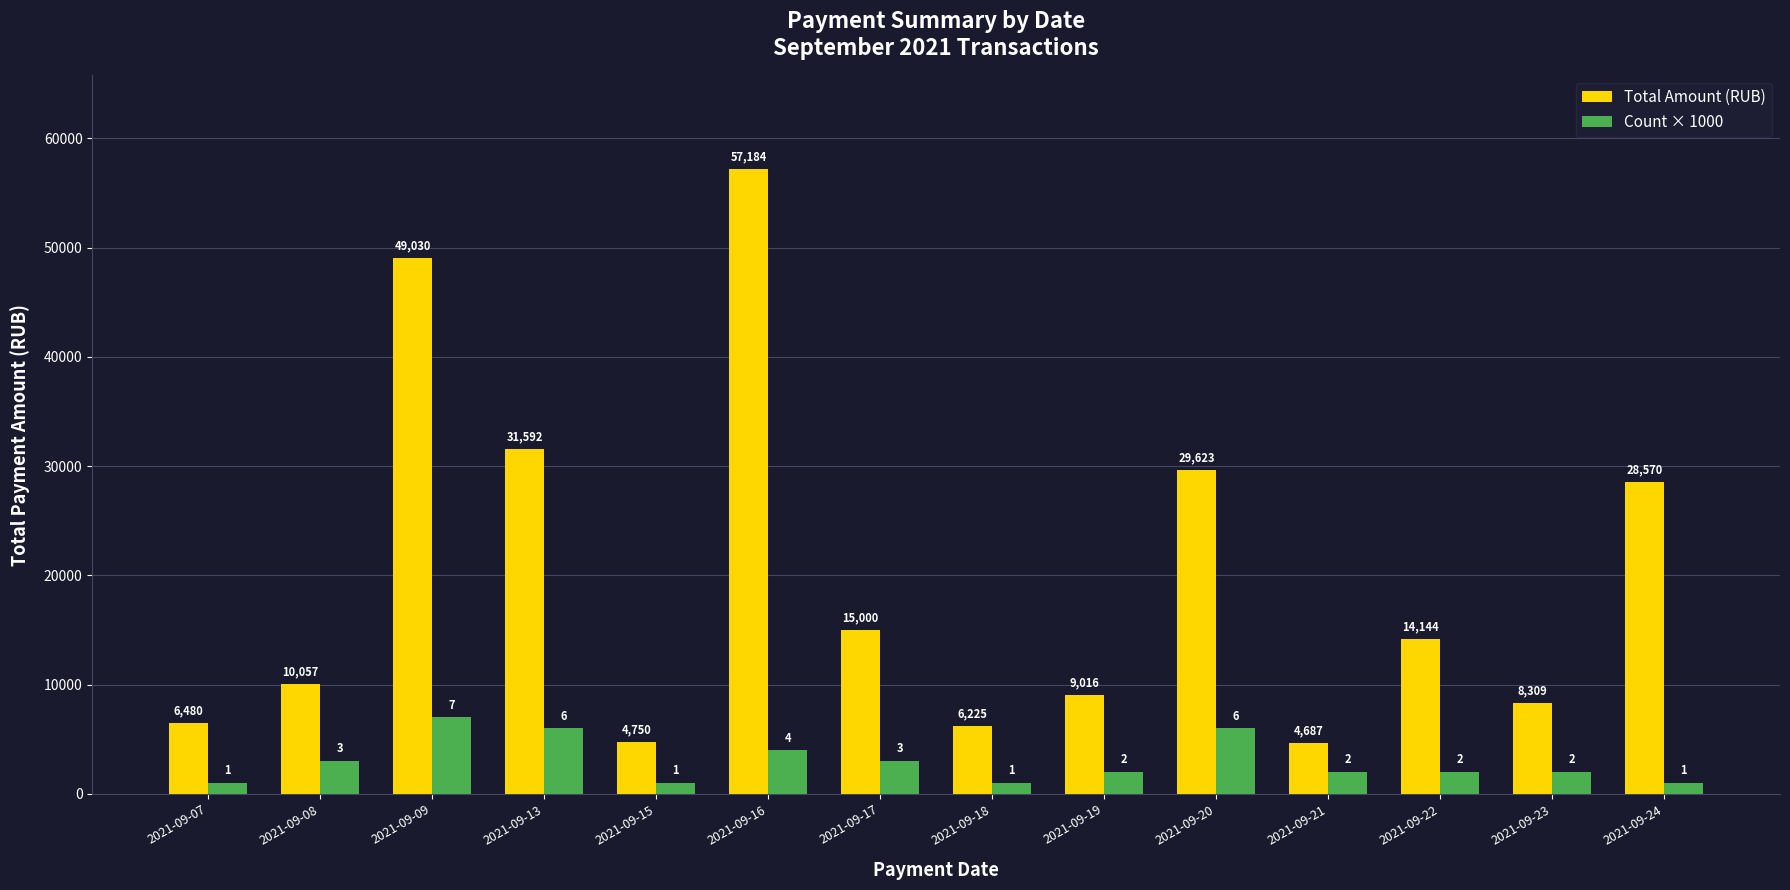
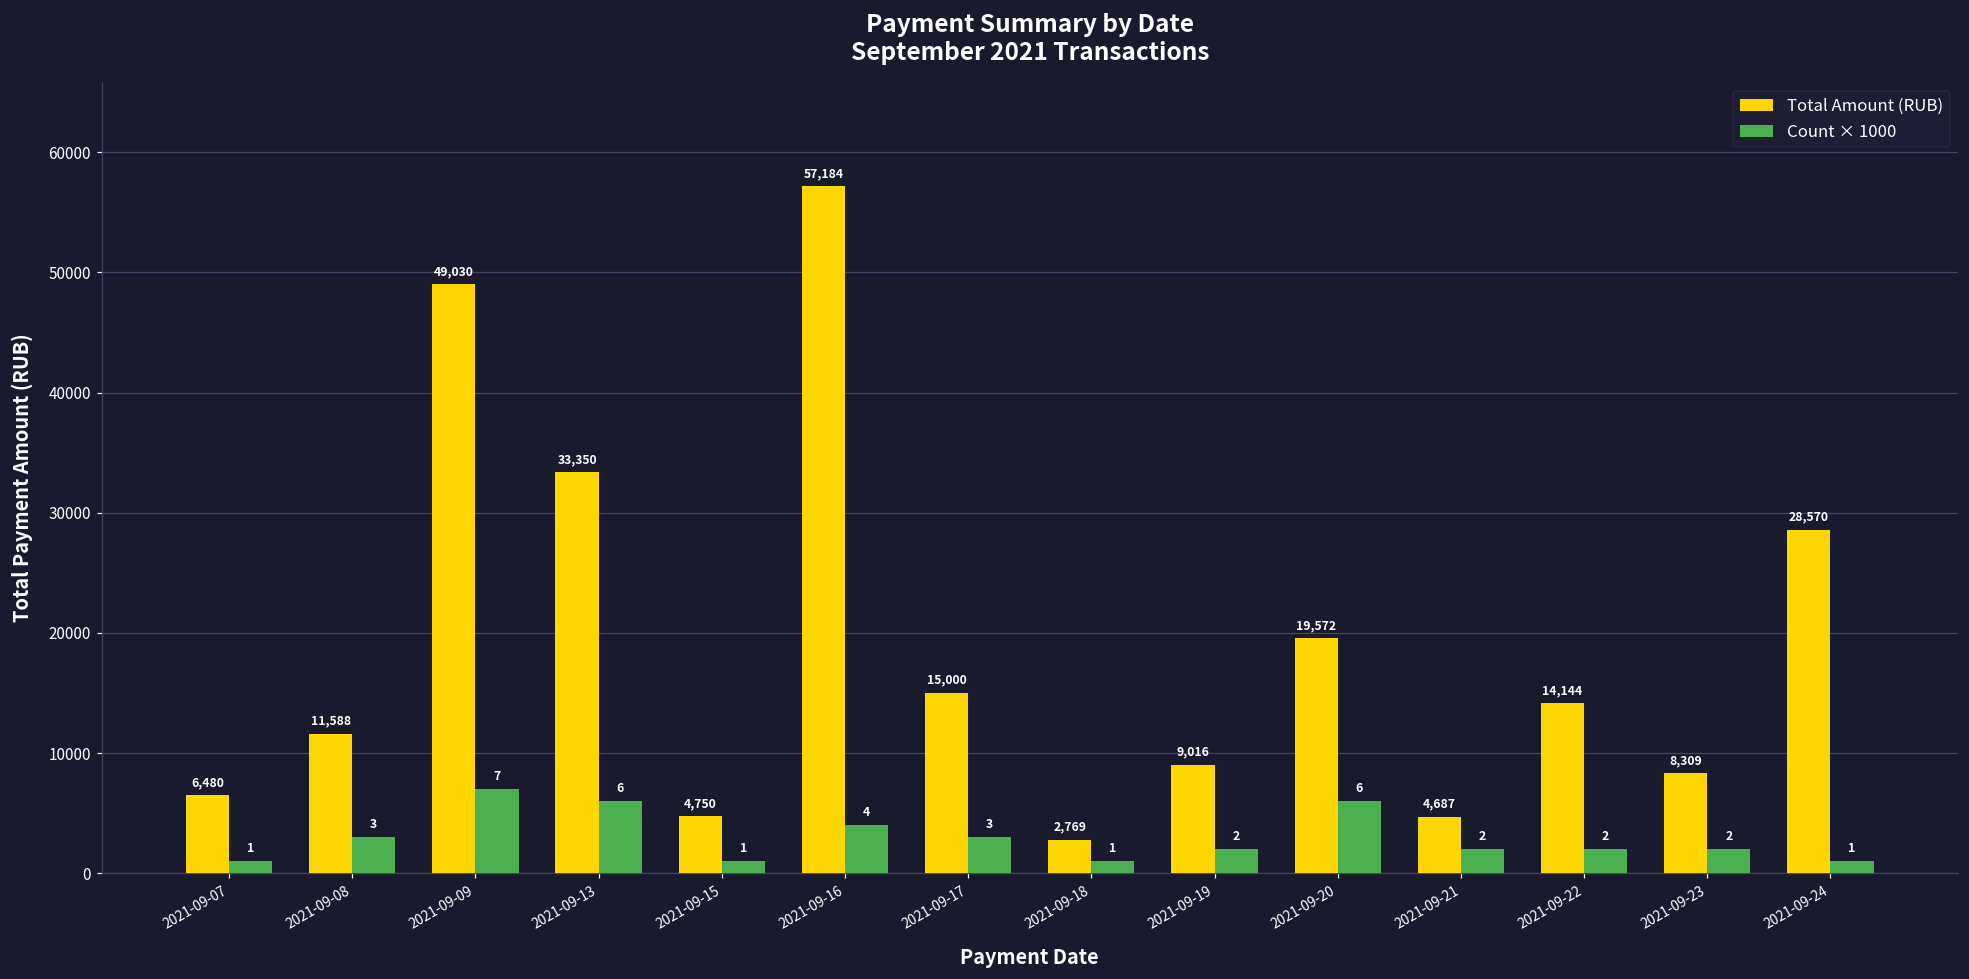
Total Amount (RUB), 2021-09-08: 10,057 -> 11,588
Total Amount (RUB), 2021-09-13: 31,592 -> 33,350
Total Amount (RUB), 2021-09-18: 6,225 -> 2,769
Total Amount (RUB), 2021-09-20: 29,623 -> 19,572
